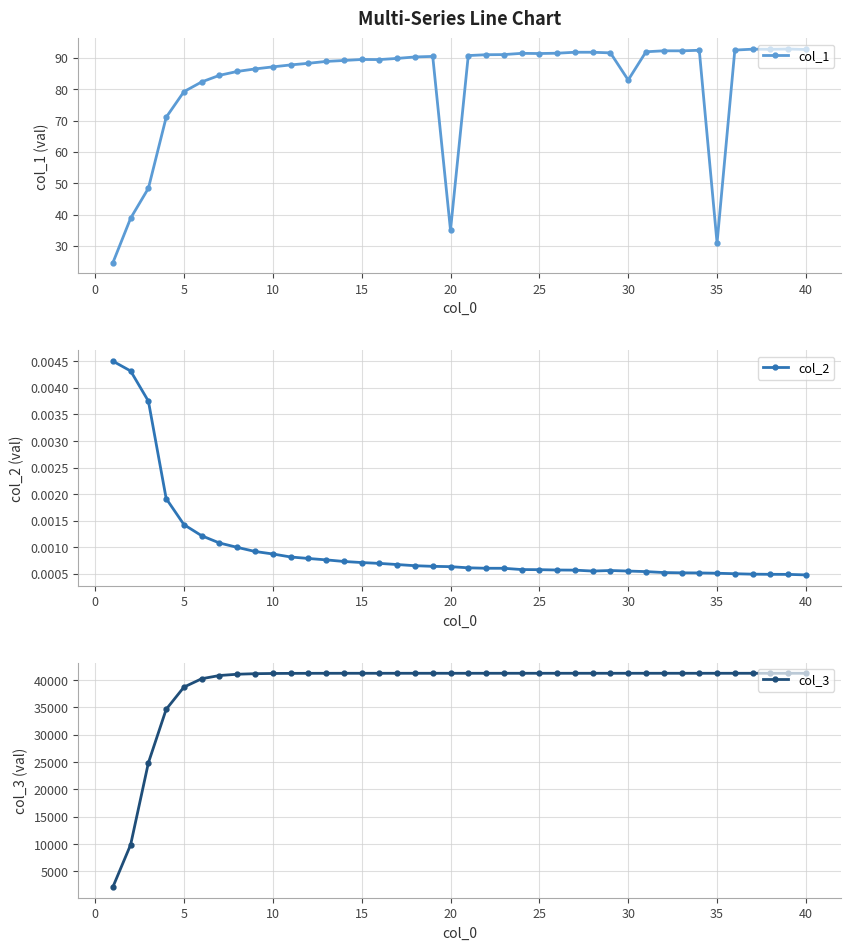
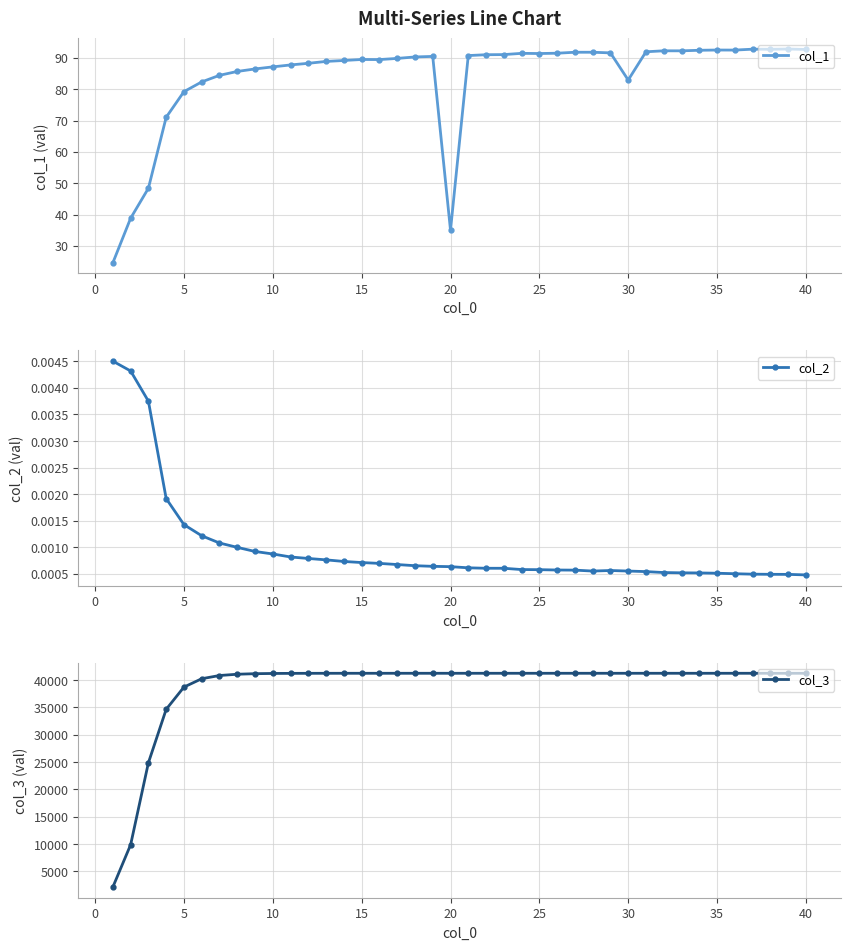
Multi-Series Line Chart, 35: 31 -> 93
